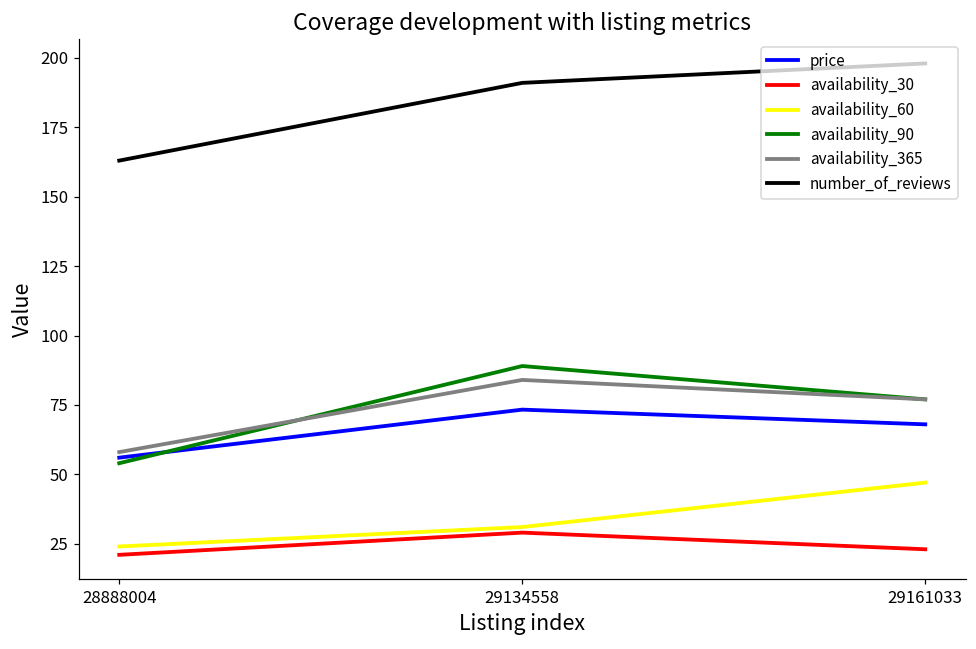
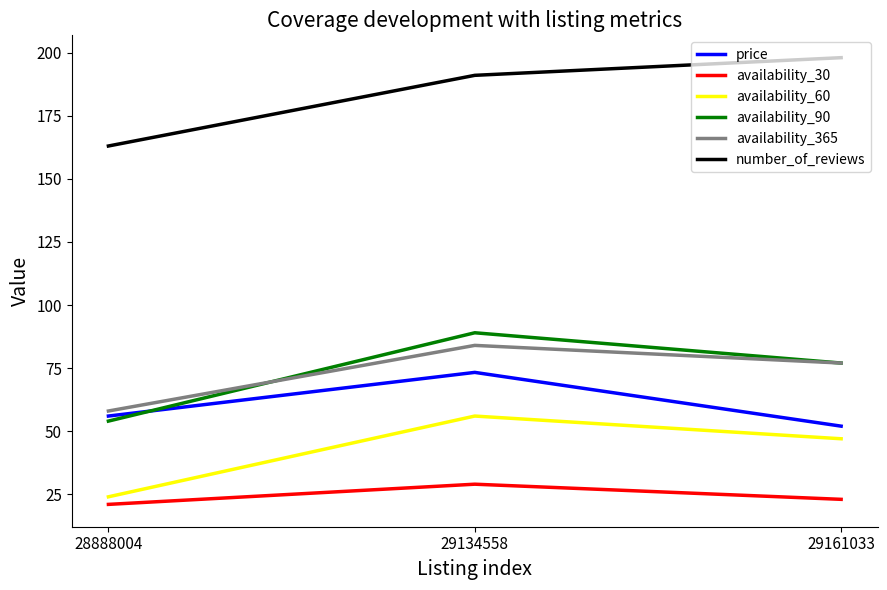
availability_60, 29134558: 31 -> 56
price, 29161033: 68 -> 52
